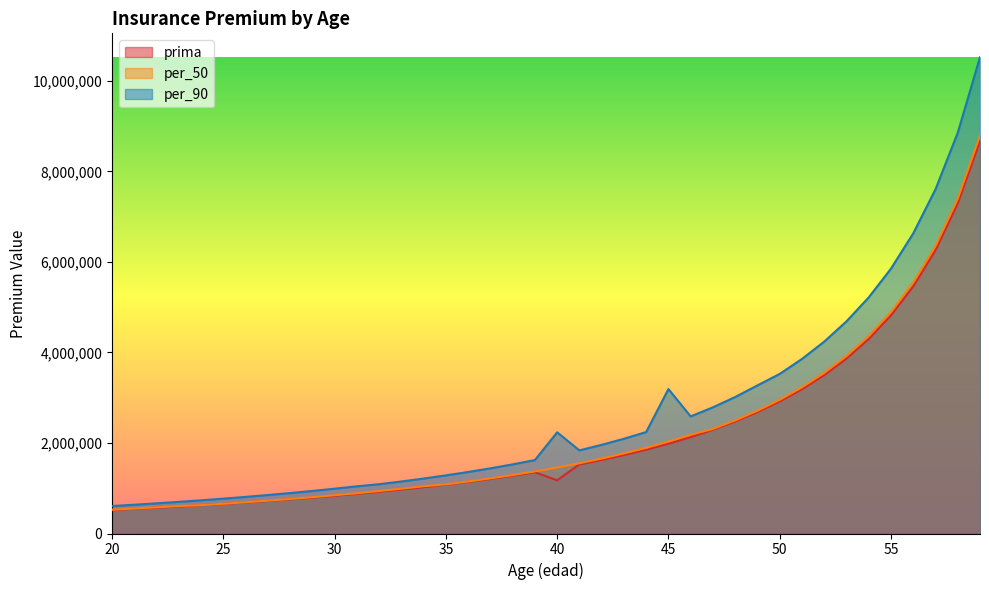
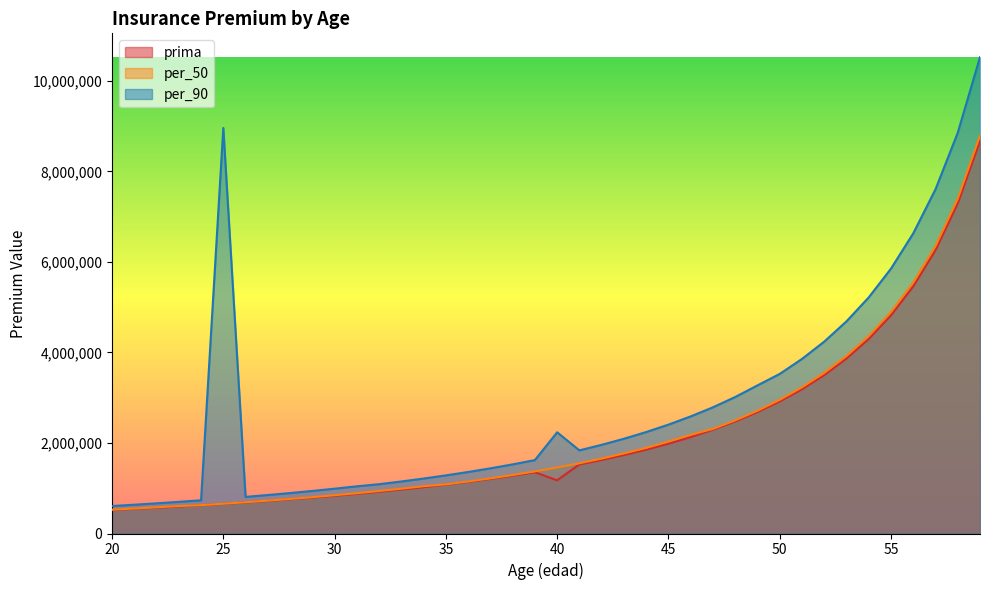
per_90, 25: 800,000 -> 9,000,000
per_90, 45: 3,200,000 -> 2,400,000
